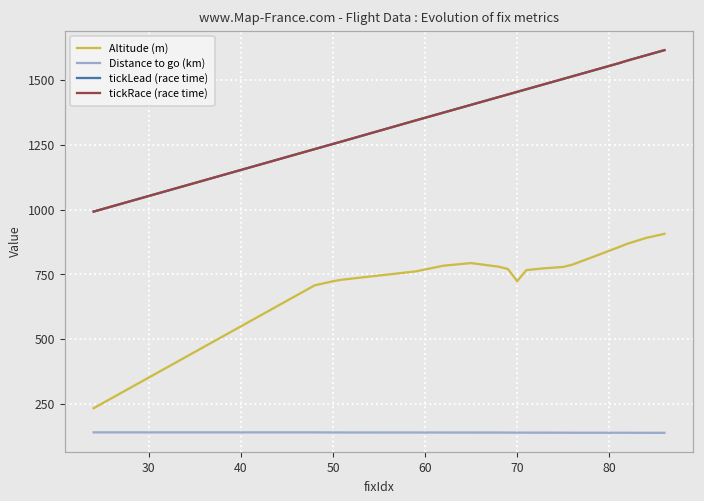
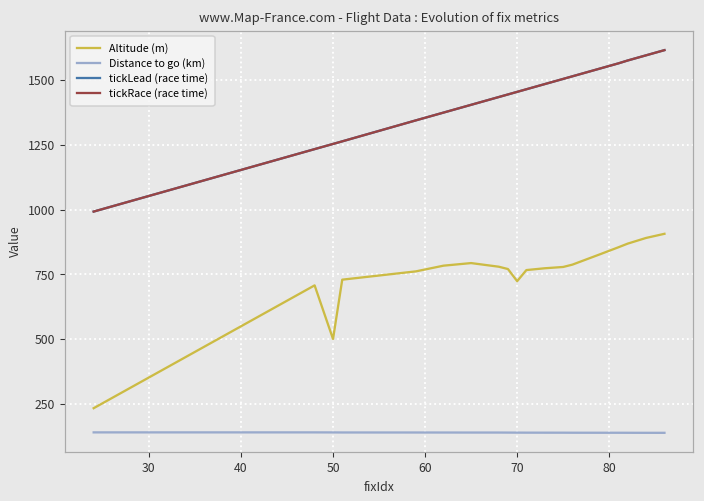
Altitude (m), 50: 720 -> 500
